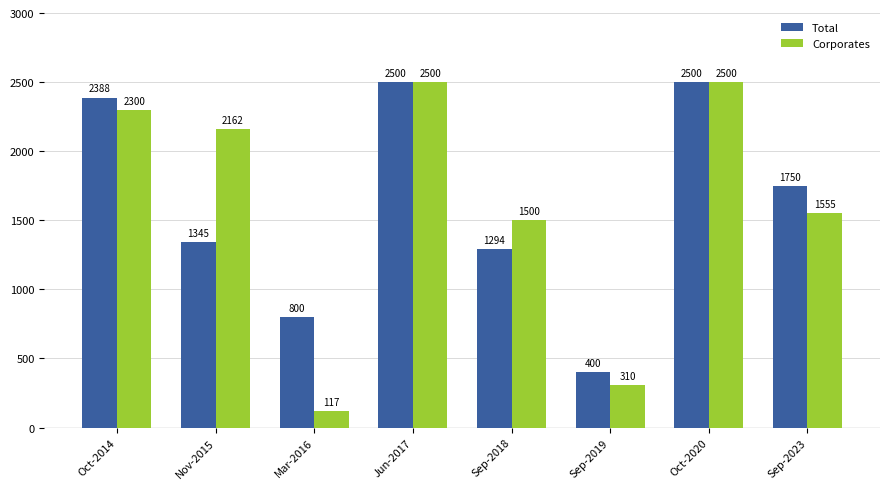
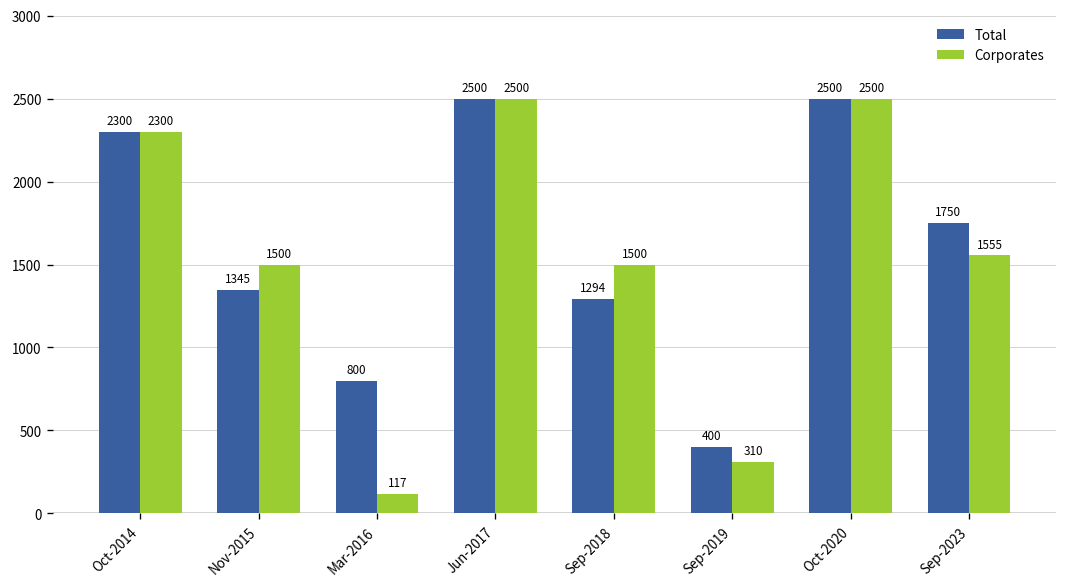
Total, Oct-2014: 2388 -> 2300
Corporates, Nov-2015: 2162 -> 1500
